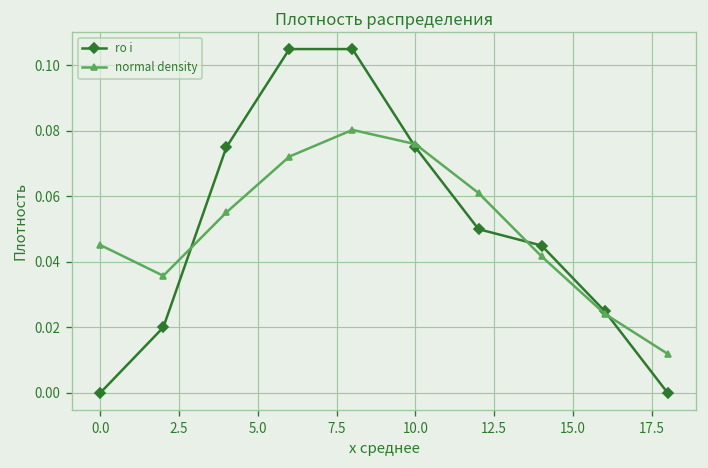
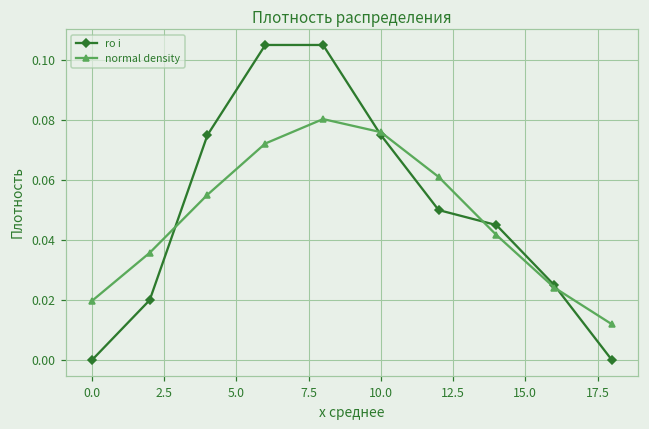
normal density, 0.0: 0.045 -> 0.020
